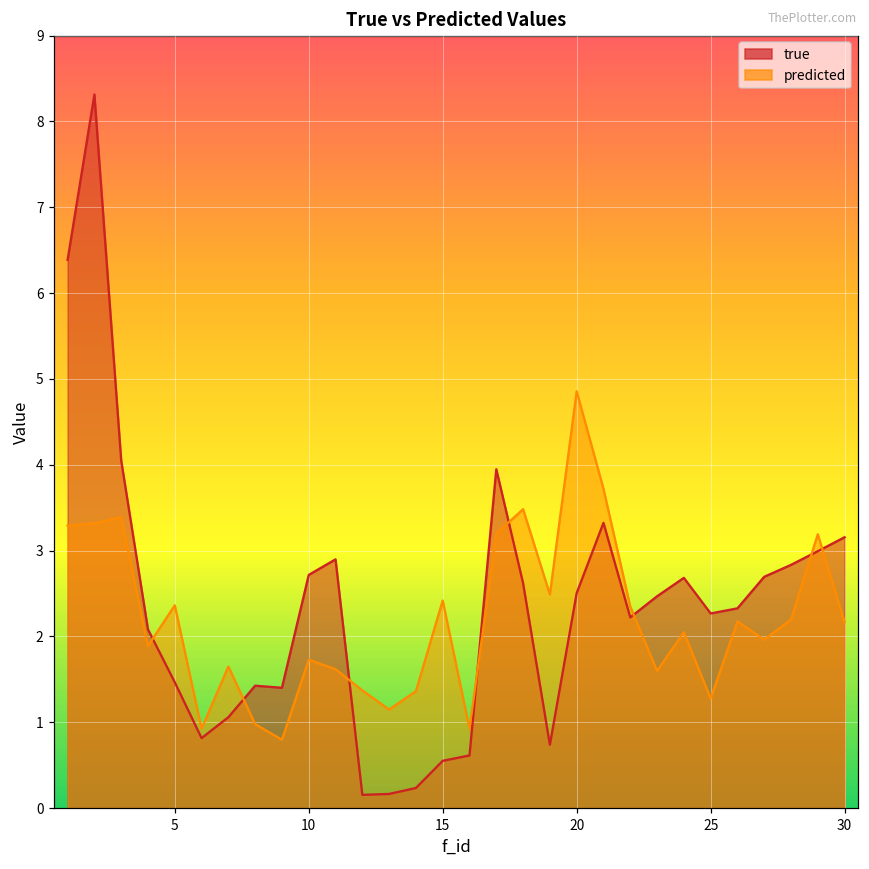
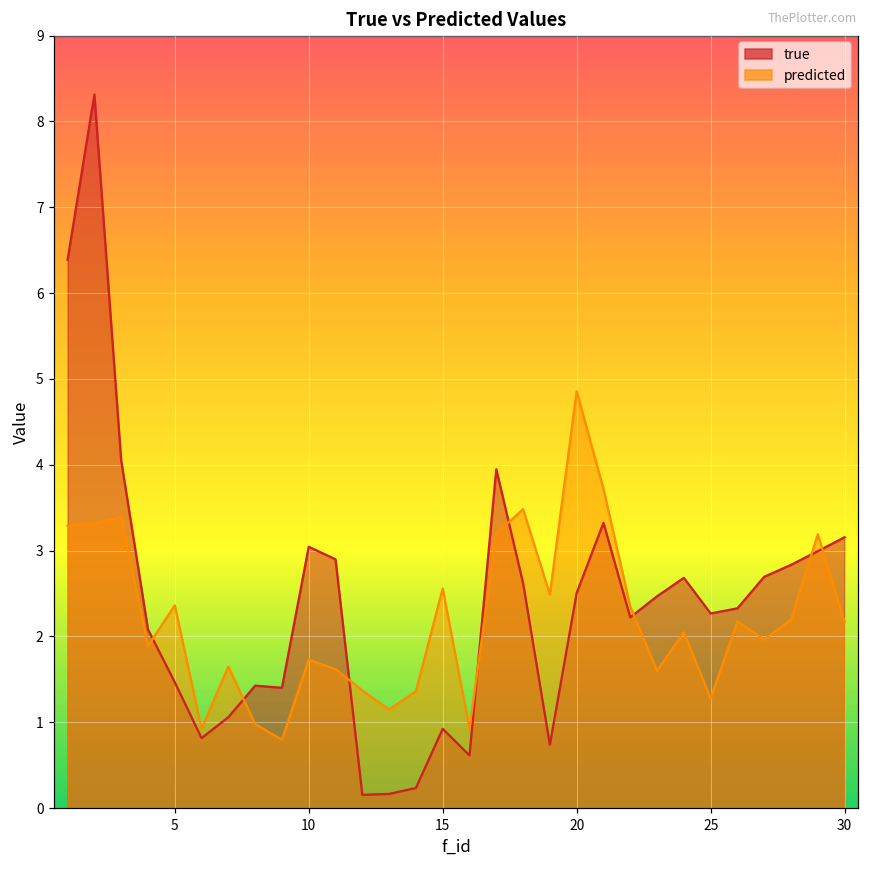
true, 10: 2.7 -> 3.0
true, 15: 0.6 -> 0.9
predicted, 15: 2.4 -> 2.6
